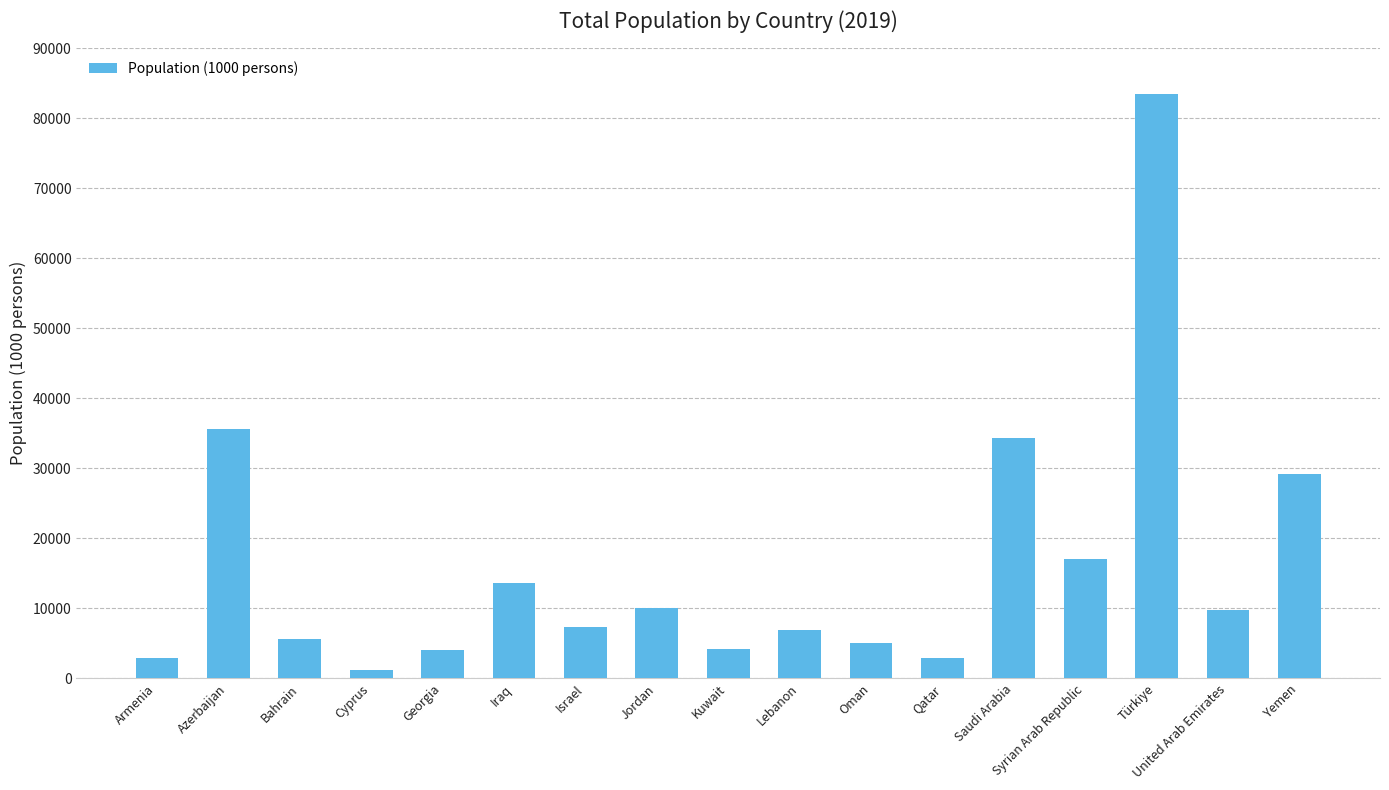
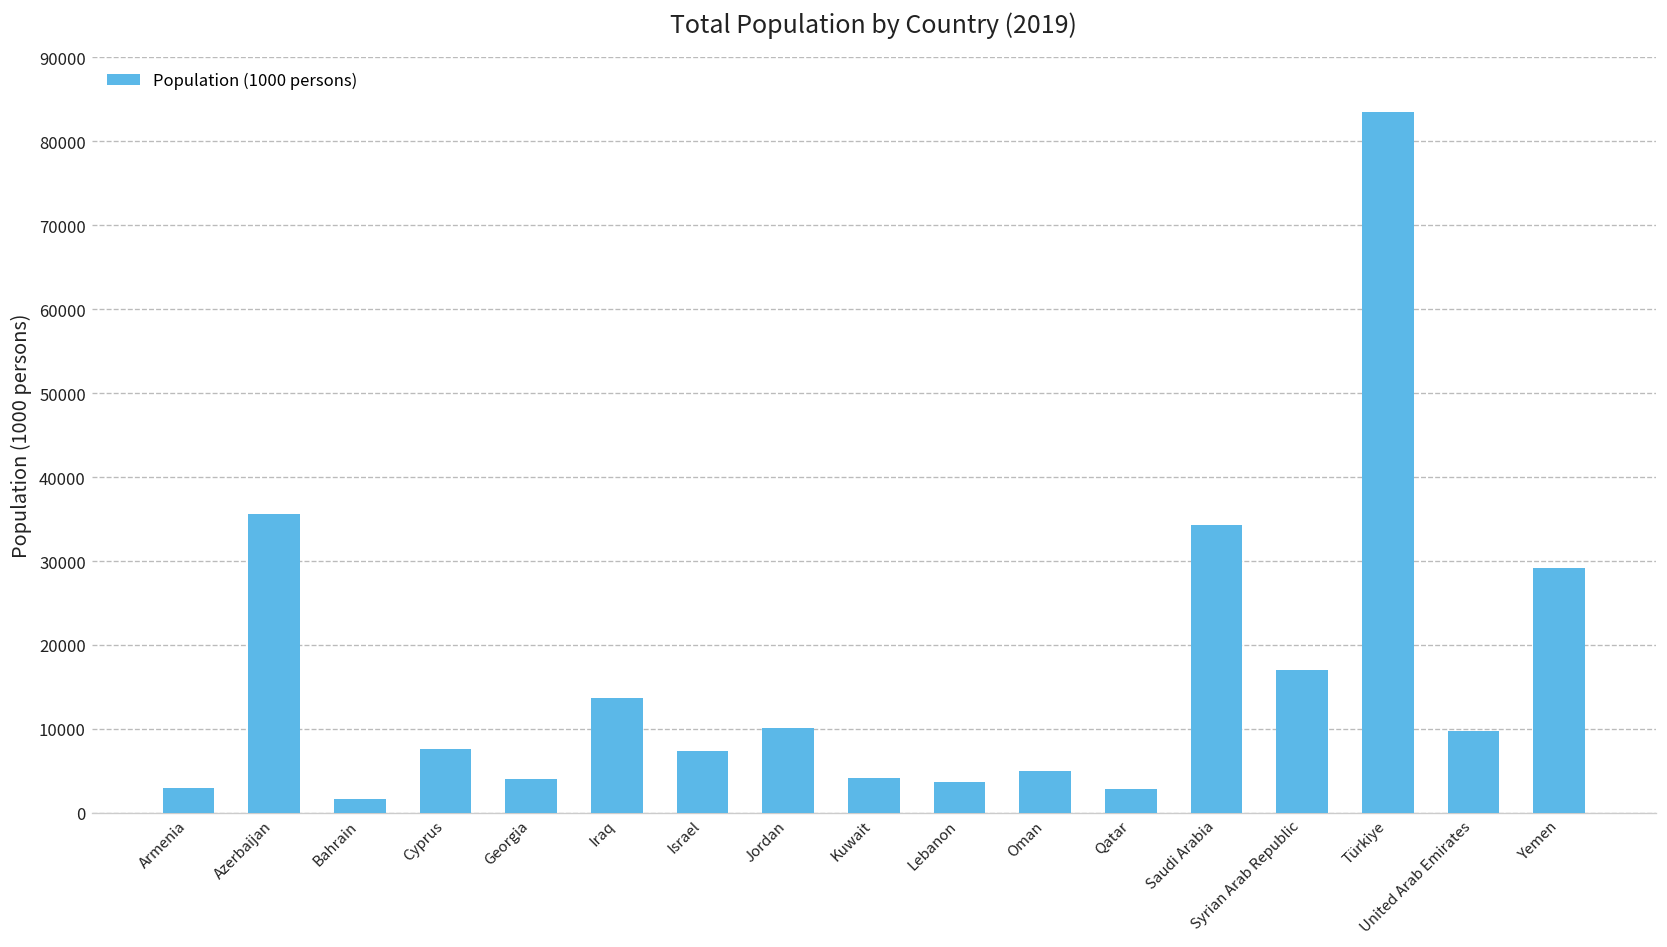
Bahrain: 6000 -> 2000
Cyprus: 1000 -> 8000
Lebanon: 7000 -> 4000
